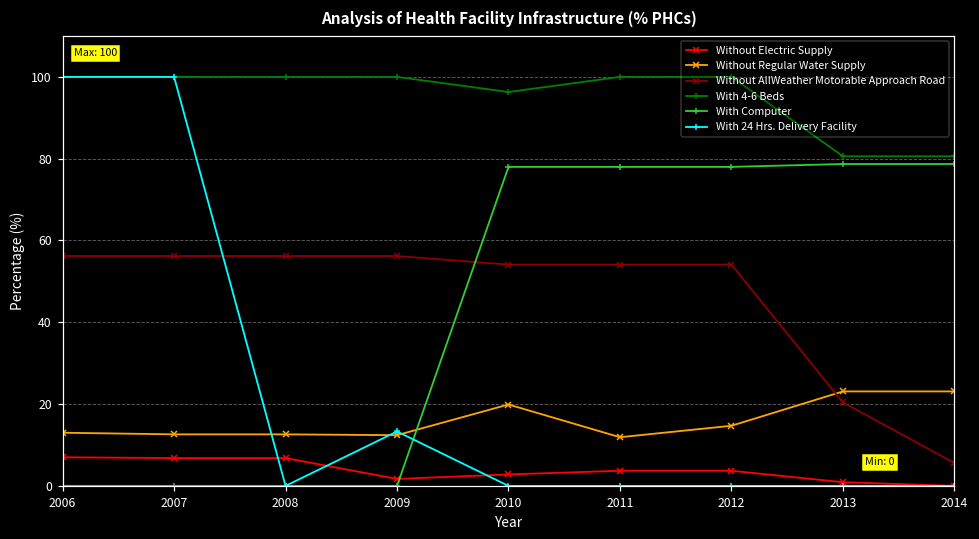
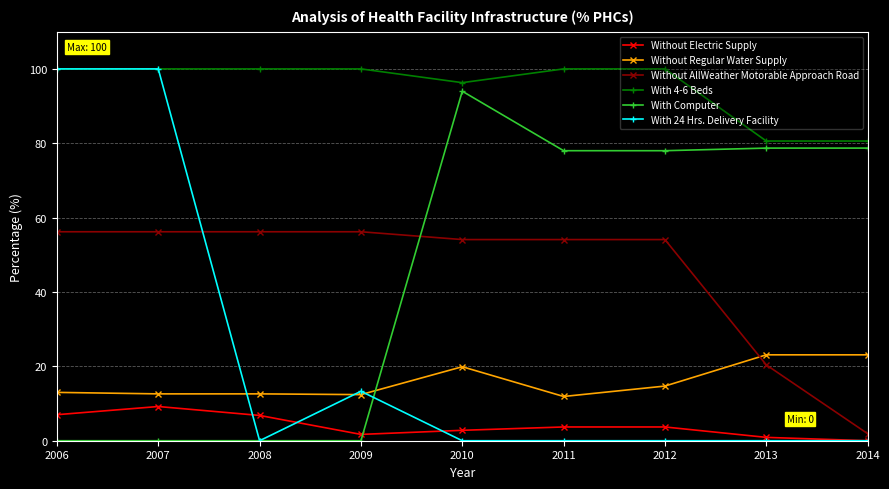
Without Electric Supply, 2007: 7 -> 9
With Computer, 2010: 78 -> 94
Without AllWeather Motorable Approach Road, 2014: 6 -> 2
